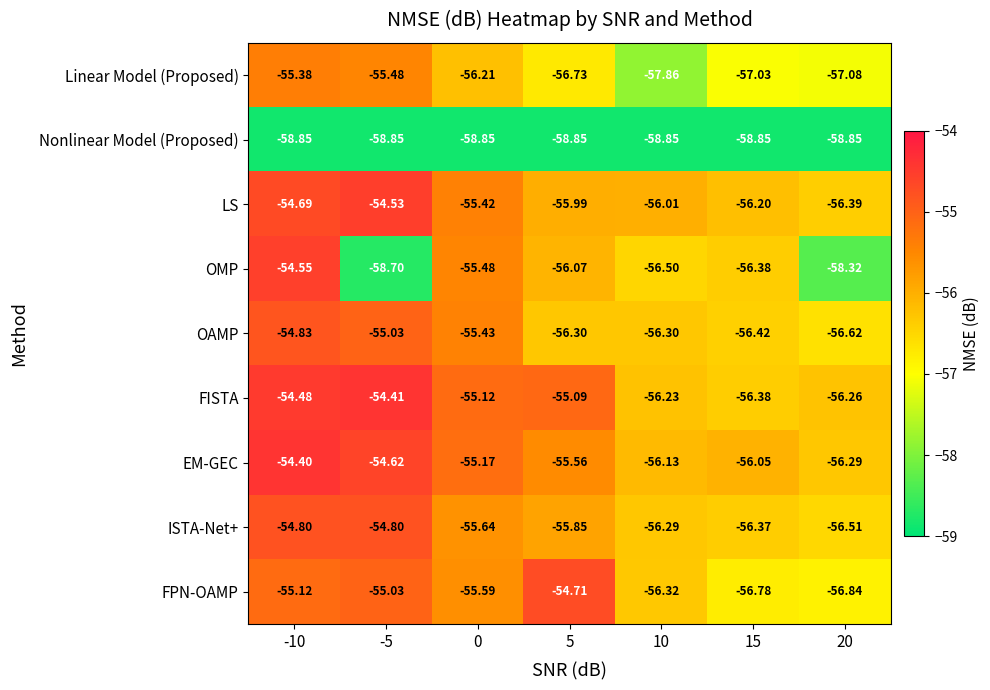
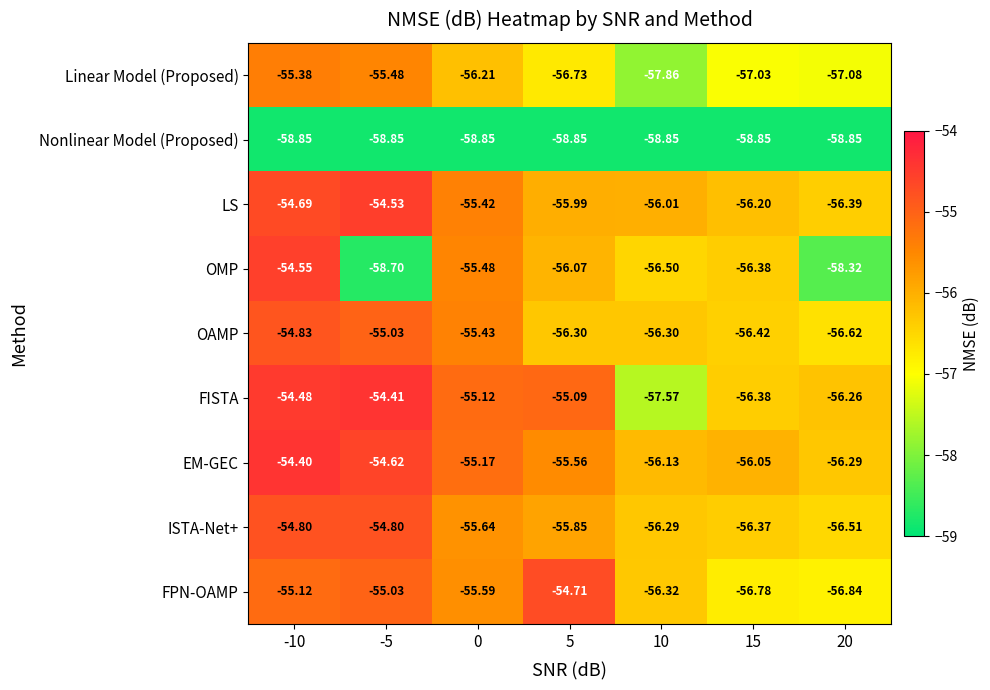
FISTA, 10: -56.23 -> -57.57
